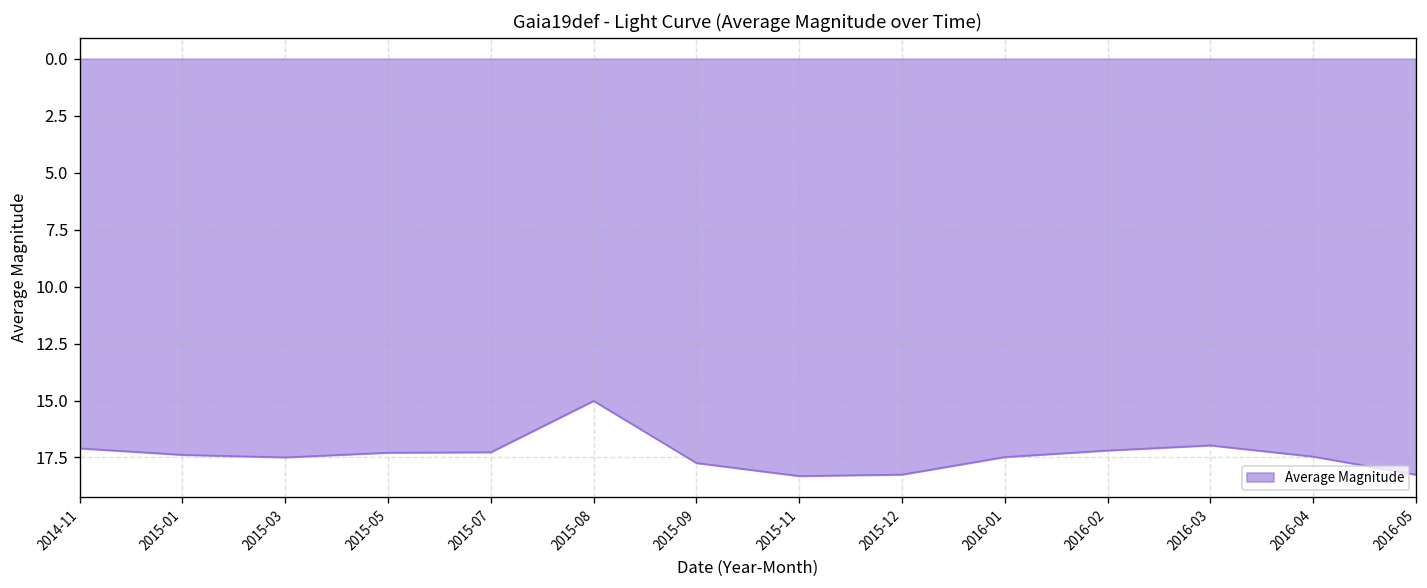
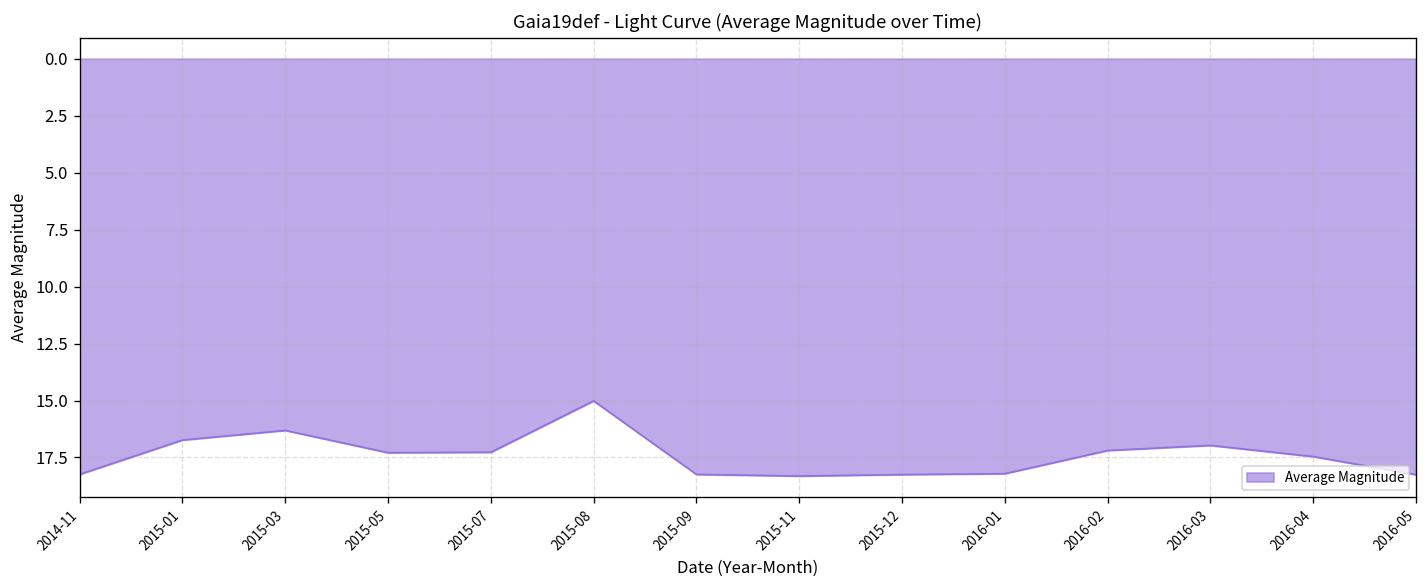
2014-11: 17.1 -> 18.2
2015-01: 17.4 -> 16.7
2015-03: 17.5 -> 16.3
2015-09: 17.7 -> 18.2
2016-01: 17.5 -> 18.2
